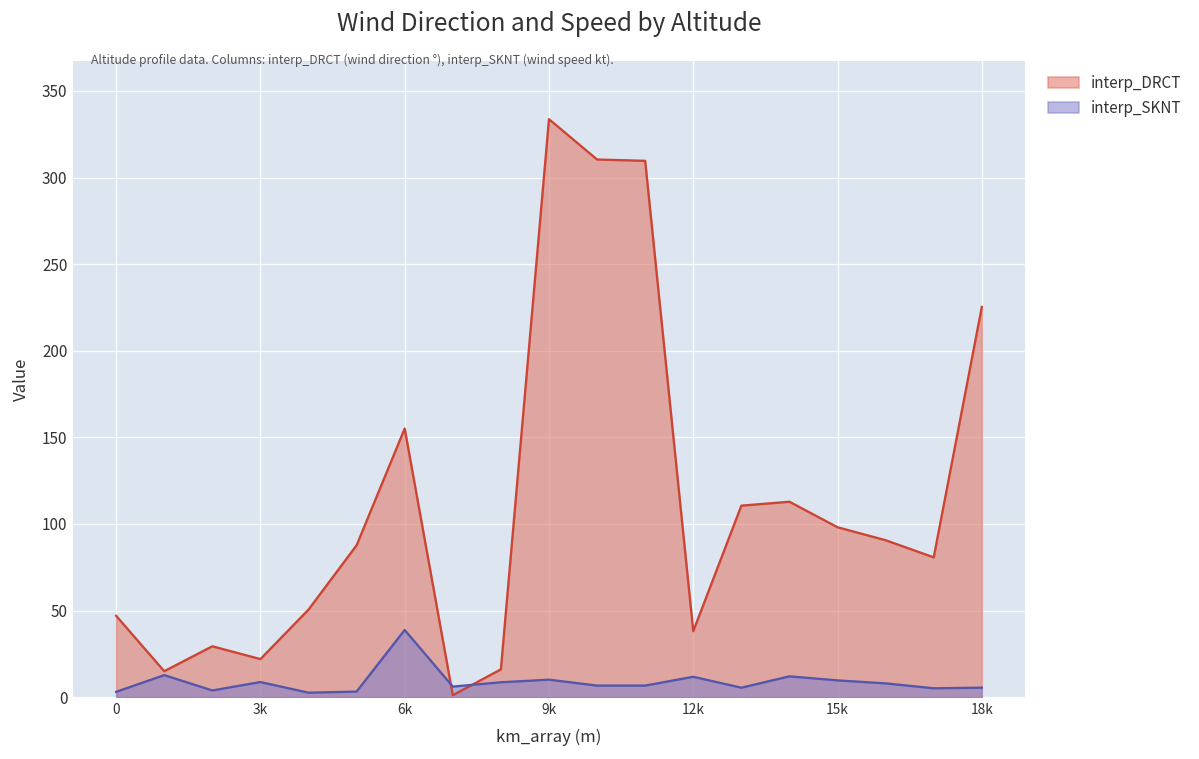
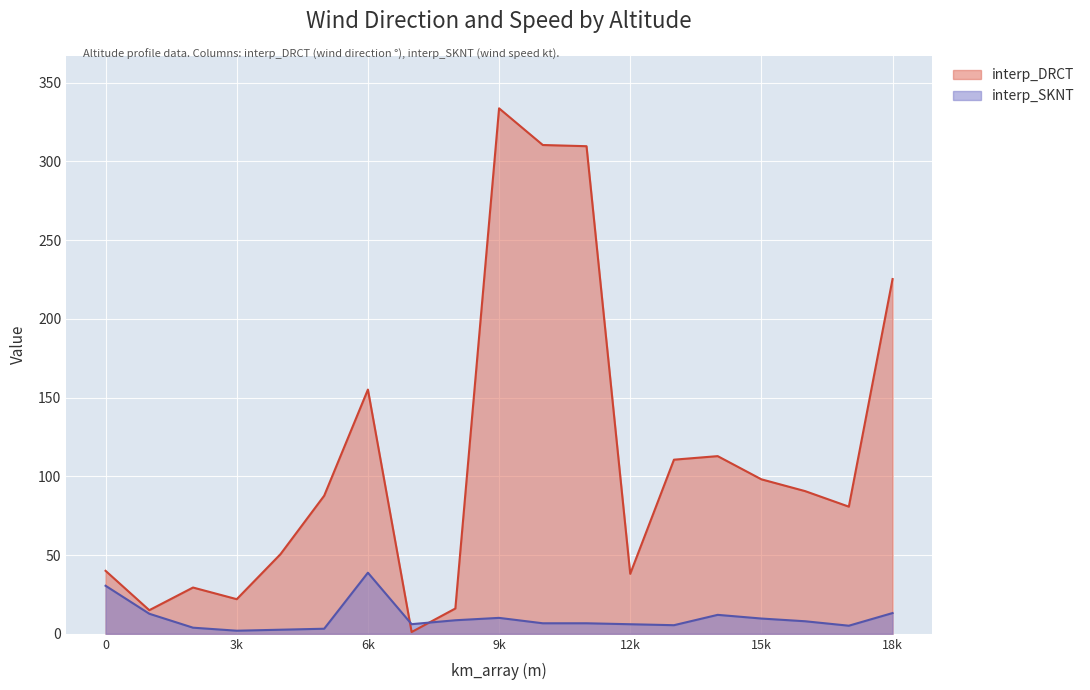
interp_DRCT, 0: 47 -> 40
interp_SKNT, 0: 3 -> 31
interp_SKNT, 3k: 9 -> 2
interp_SKNT, 12k: 12 -> 6
interp_SKNT, 18k: 6 -> 13
